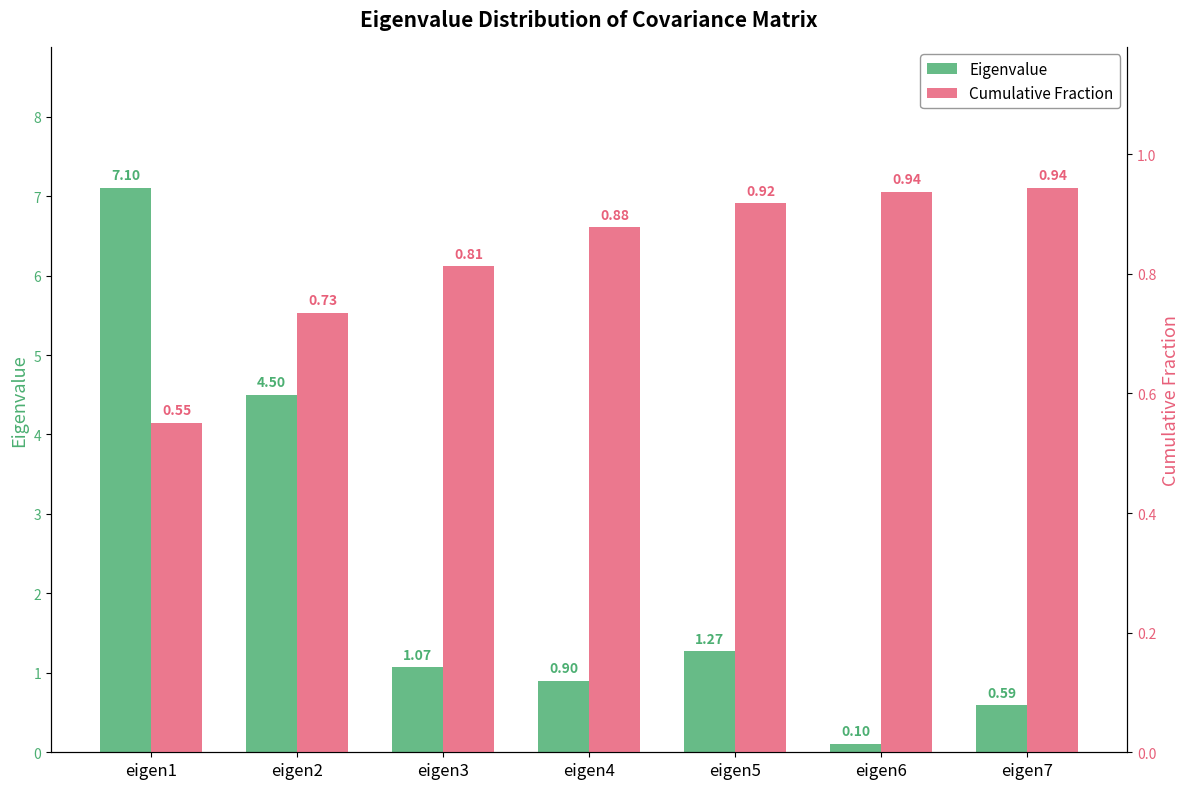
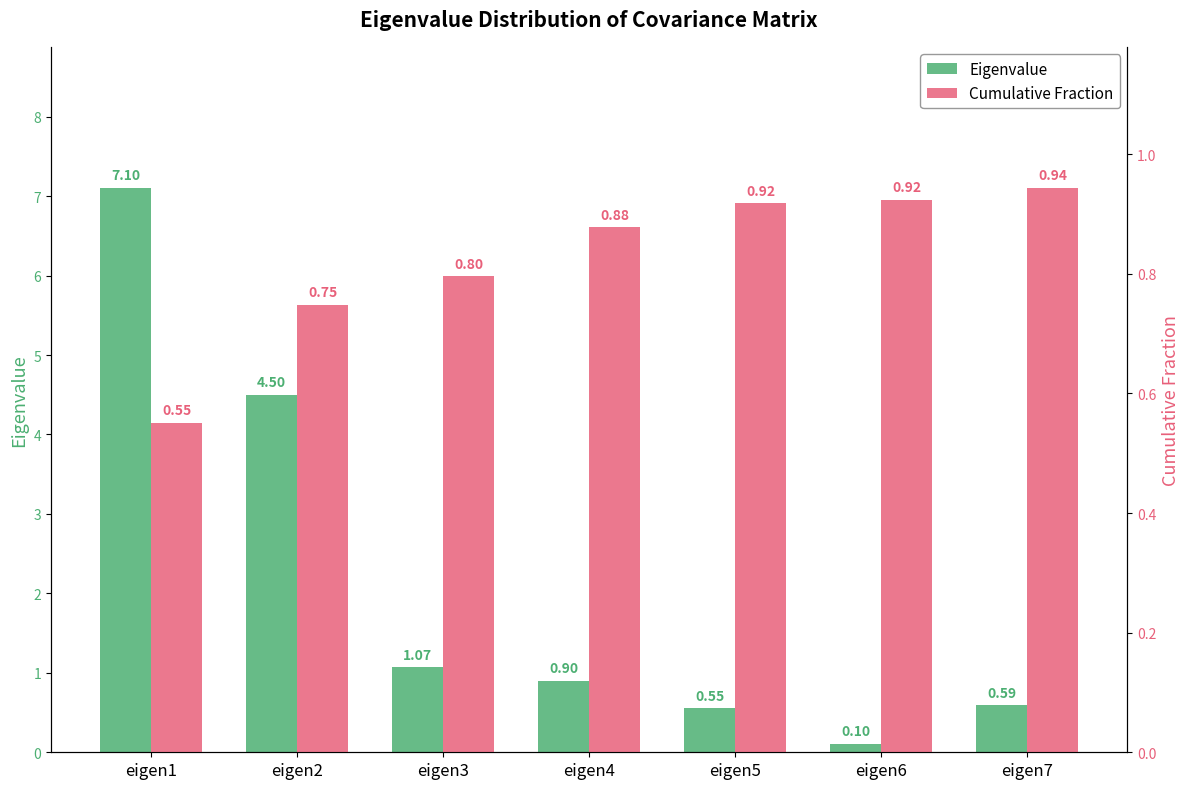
Eigenvalue, eigen5: 1.27 -> 0.55
Cumulative Fraction, eigen2: 0.73 -> 0.75
Cumulative Fraction, eigen3: 0.81 -> 0.80
Cumulative Fraction, eigen6: 0.94 -> 0.92
